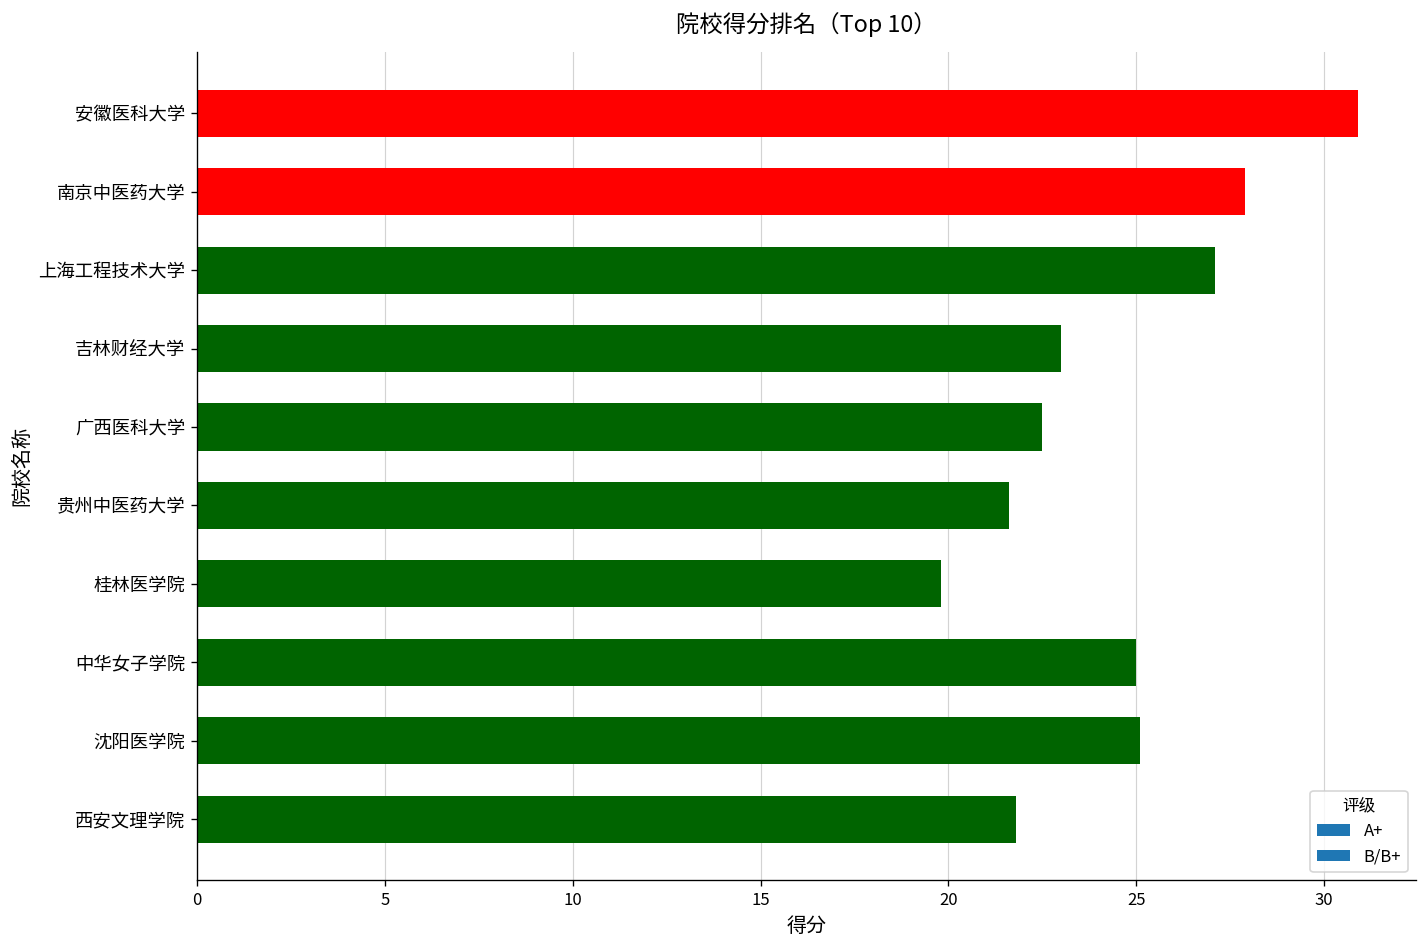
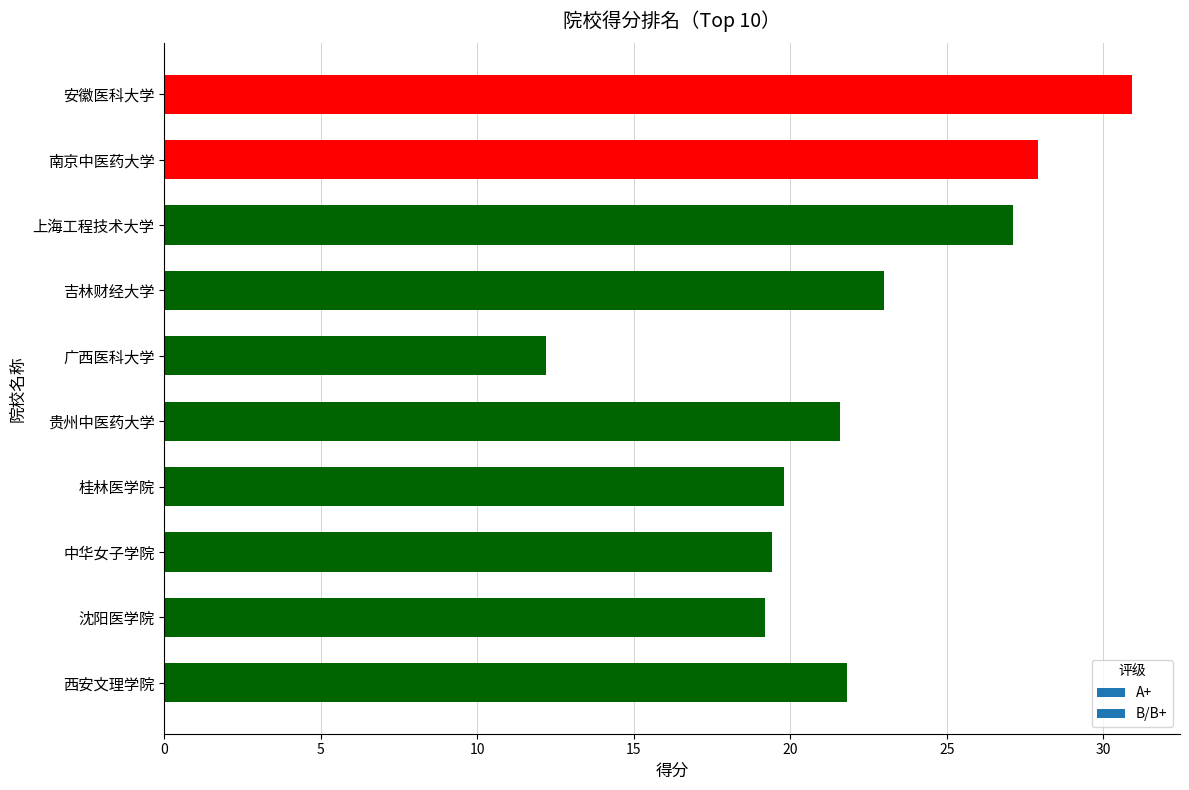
广西医科大学: 22.5 -> 12.2
中华女子学院: 25.0 -> 19.4
沈阳医学院: 25.1 -> 19.2
